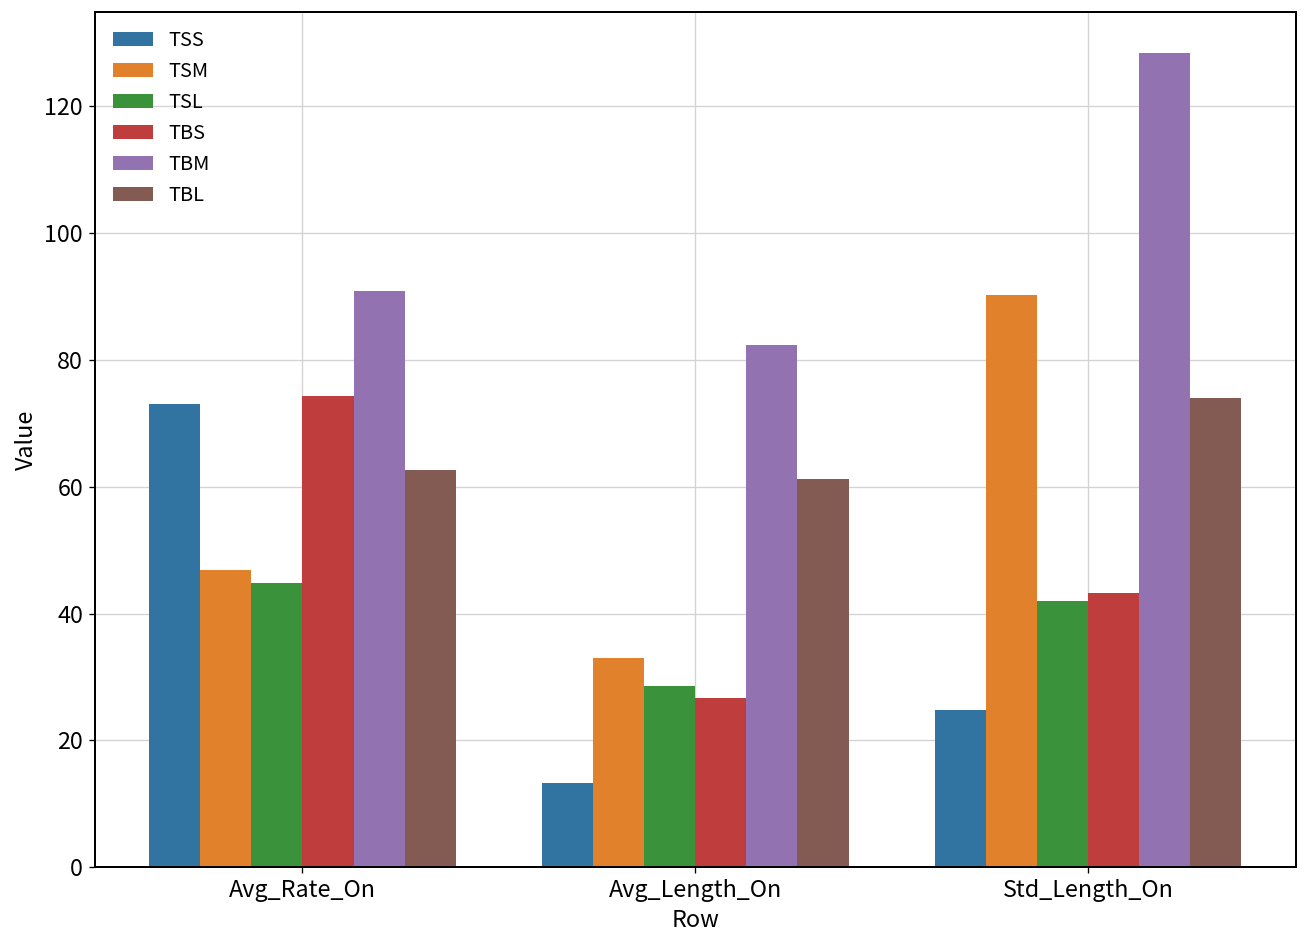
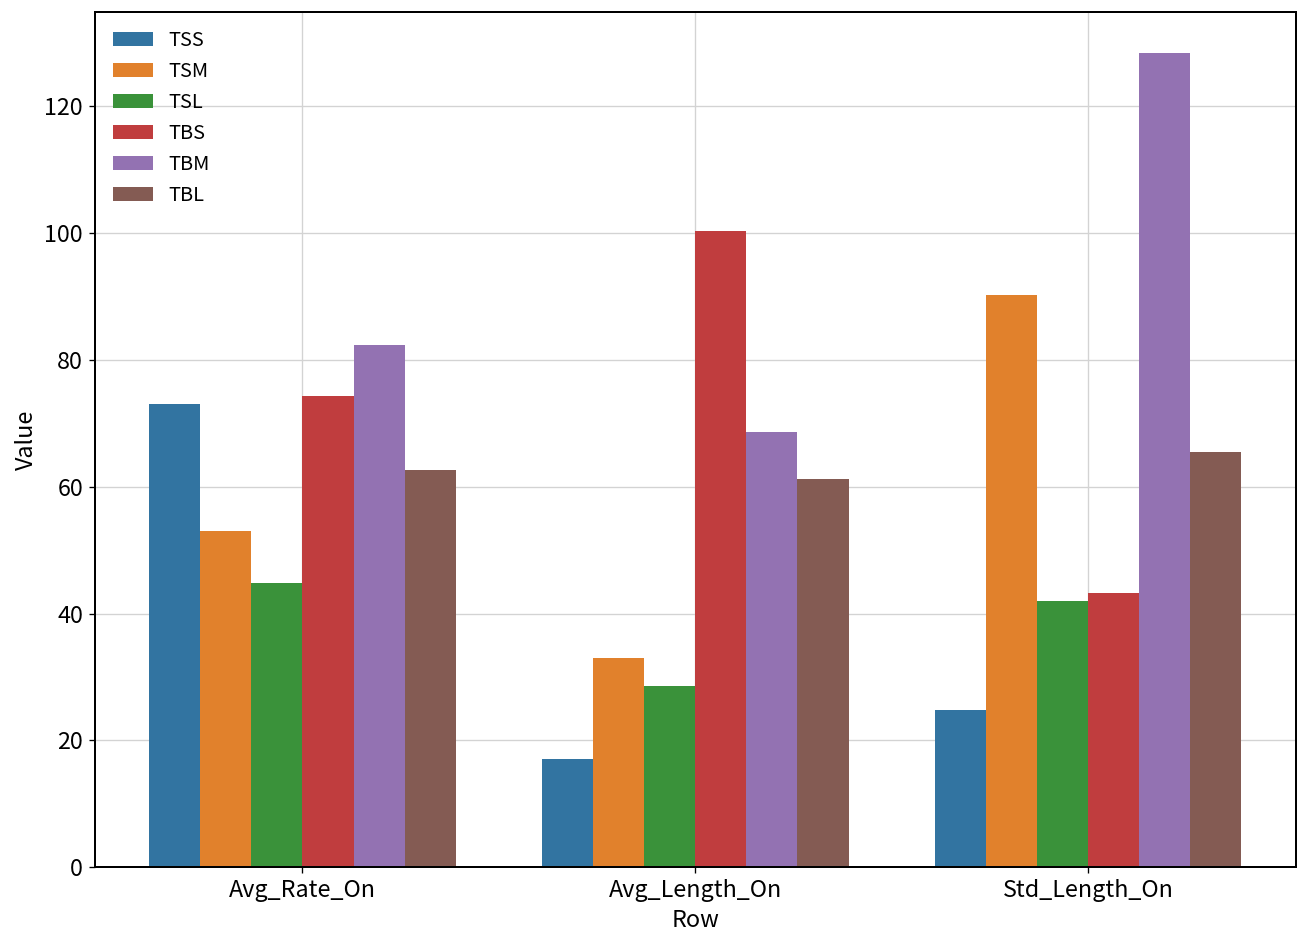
TSM, Avg_Rate_On: 47 -> 53
TBM, Avg_Rate_On: 91 -> 82
TSS, Avg_Length_On: 13 -> 17
TBS, Avg_Length_On: 27 -> 100
TBM, Avg_Length_On: 82 -> 69
TBL, Std_Length_On: 74 -> 66
